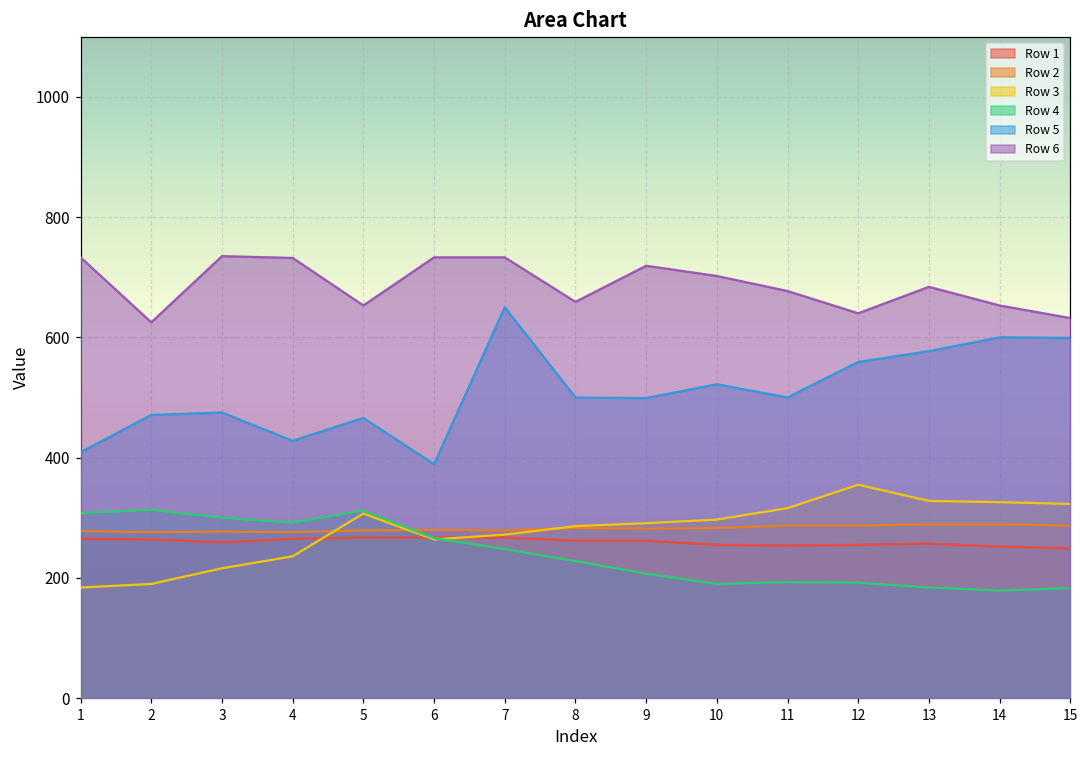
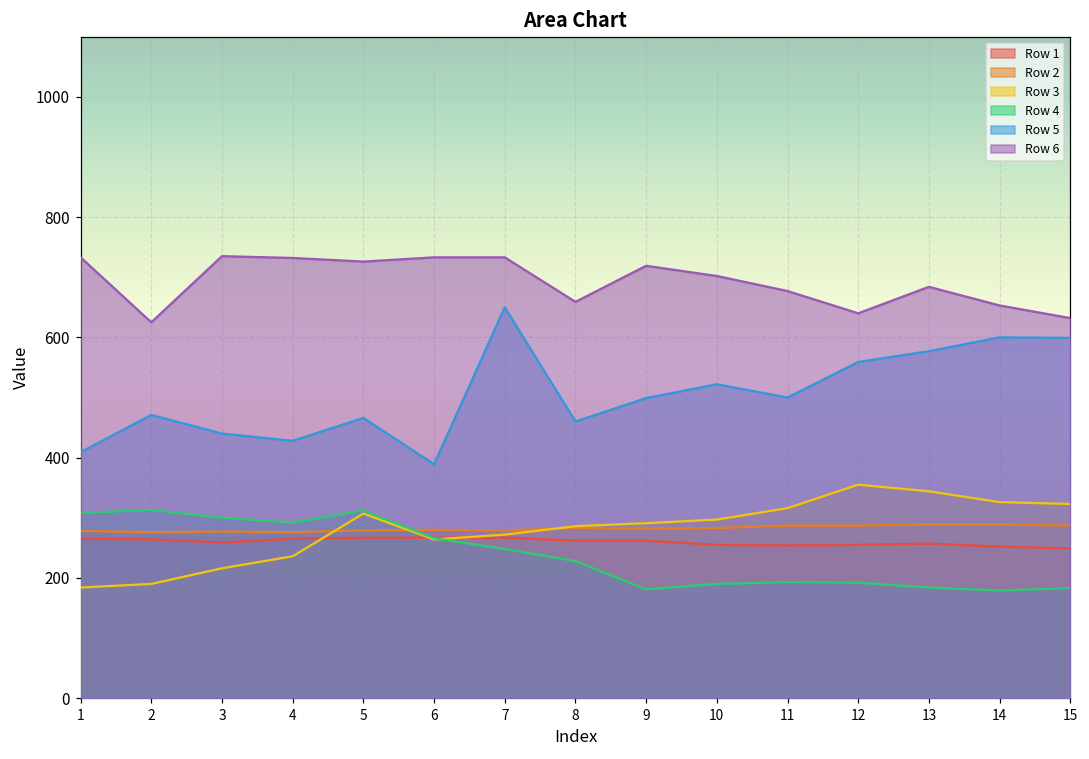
Row 5, 3: 480 -> 440
Row 6, 5: 650 -> 730
Row 5, 8: 500 -> 460
Row 4, 9: 210 -> 180
Row 3, 13: 330 -> 340
